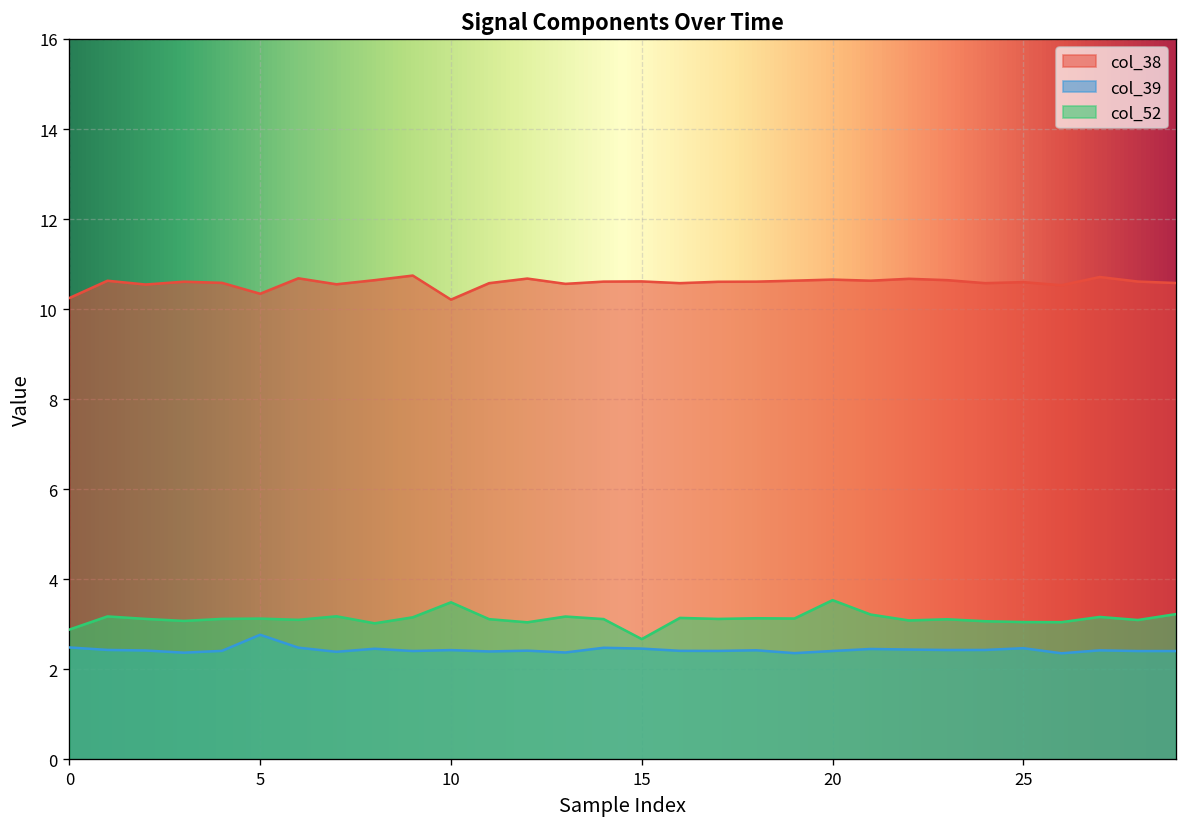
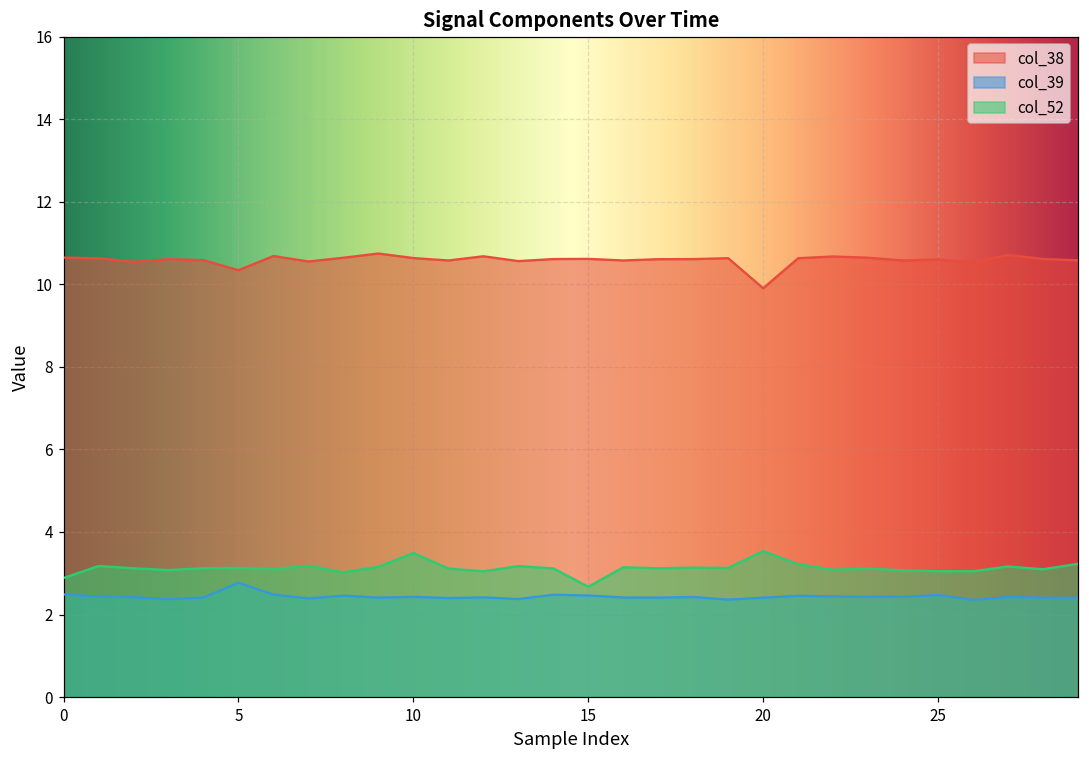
col_38, 0: 10.2 -> 10.6
col_38, 10: 10.2 -> 10.6
col_38, 20: 10.7 -> 9.9
